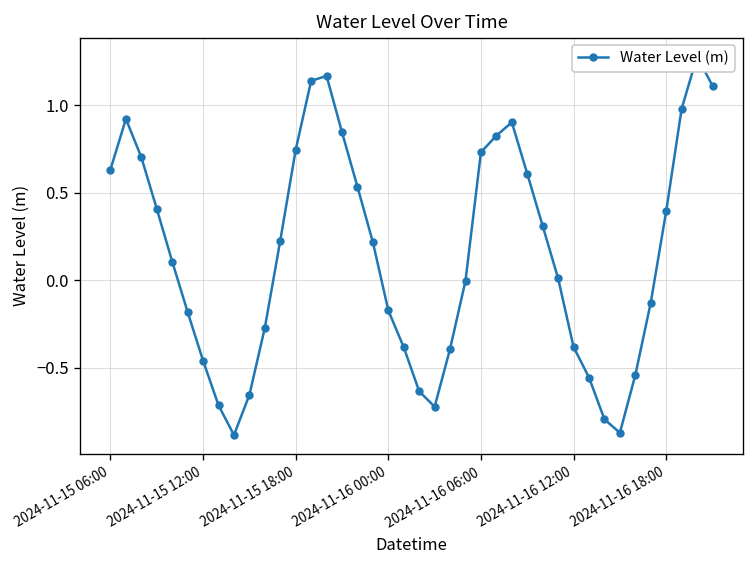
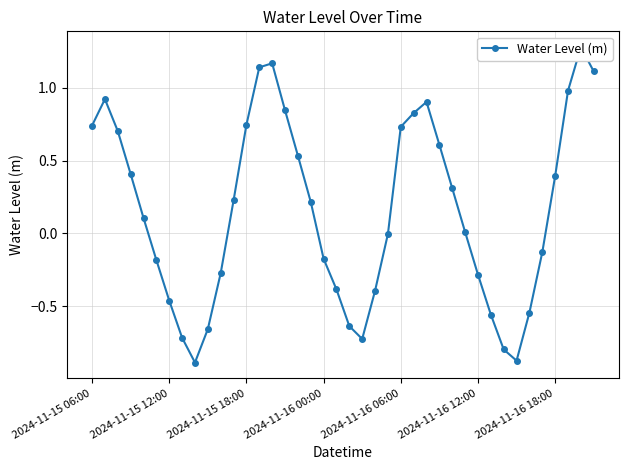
2024-11-15 06:00: 0.63 -> 0.74
2024-11-16 12:00: -0.38 -> -0.28
